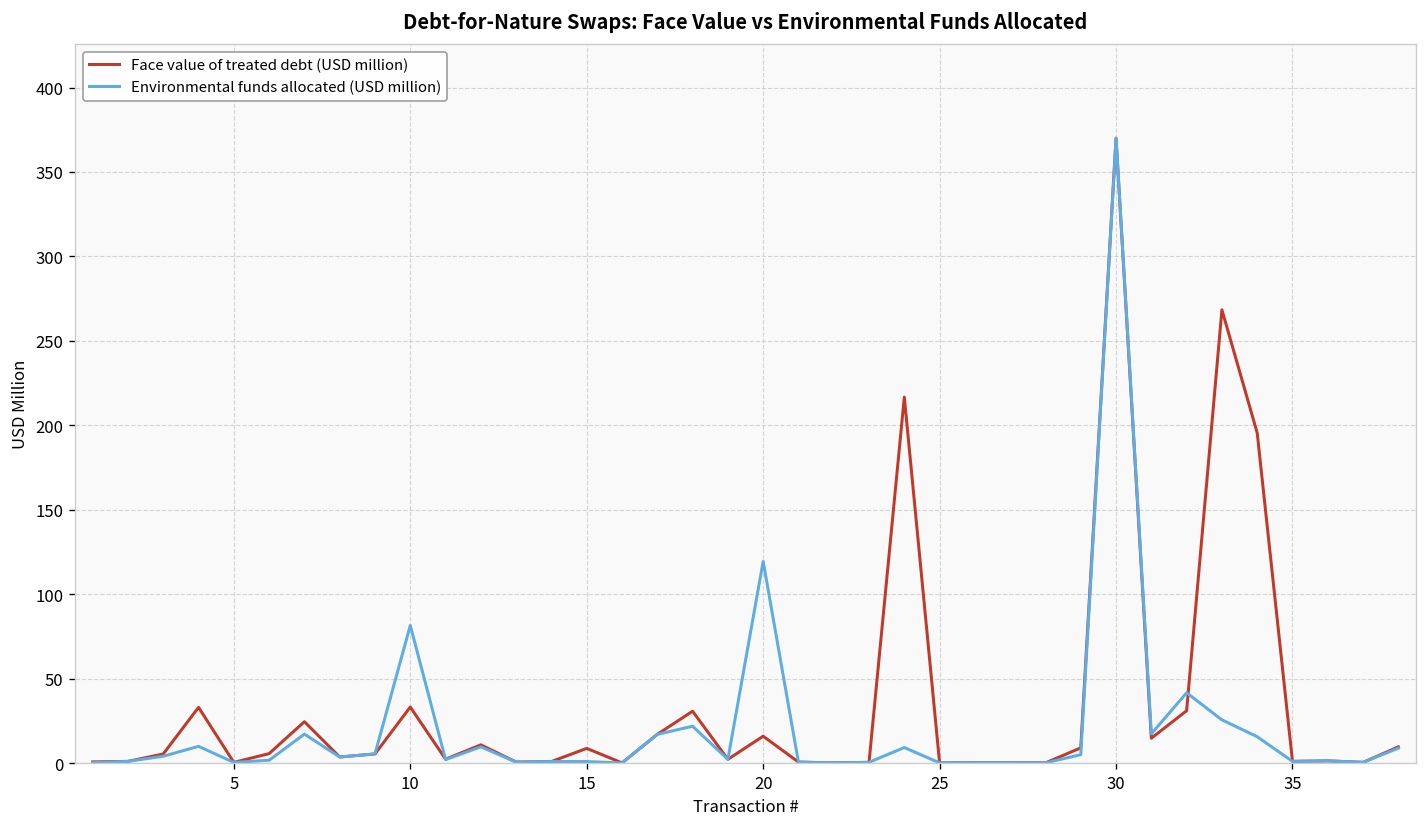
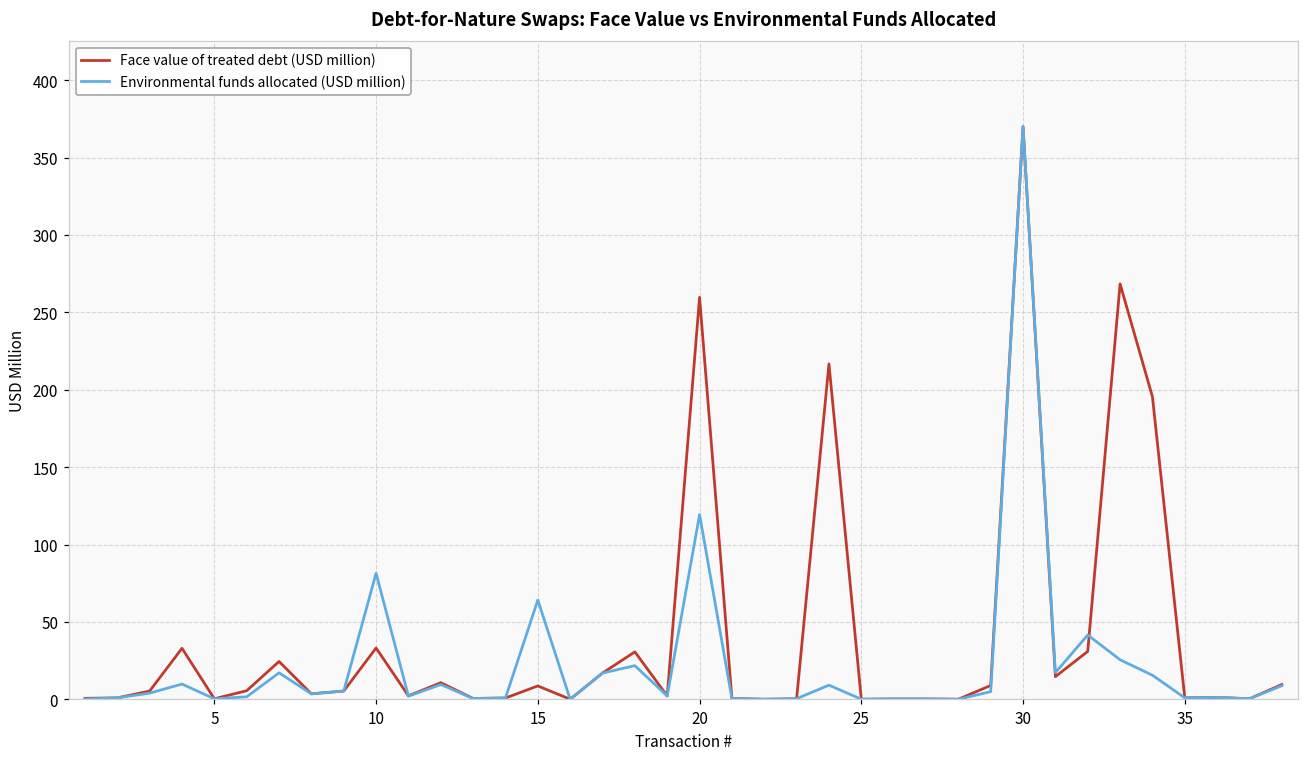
Environmental funds allocated (USD million), 15: 1 -> 64
Face value of treated debt (USD million), 20: 16 -> 260
